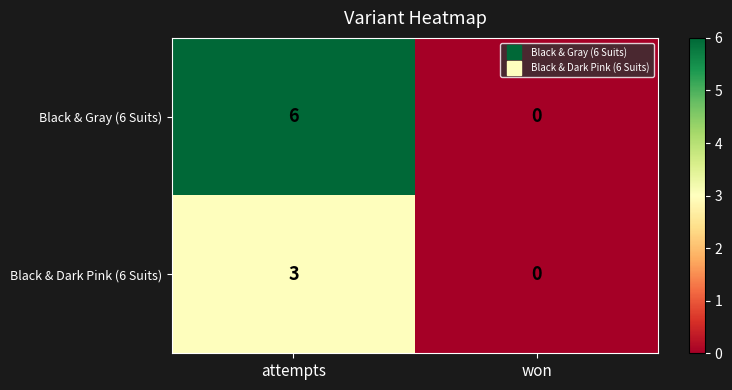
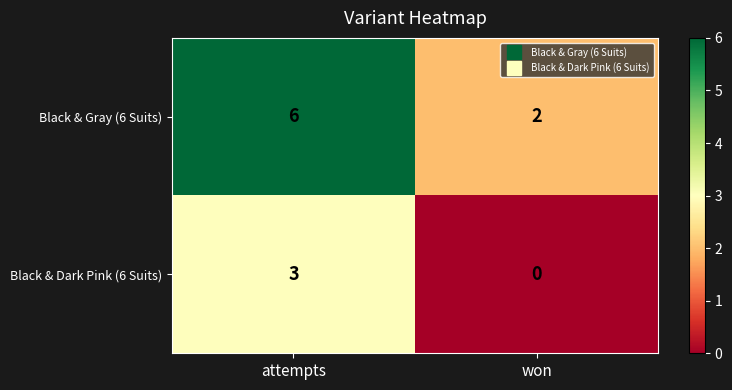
Black & Gray (6 Suits), won: 0 -> 2
